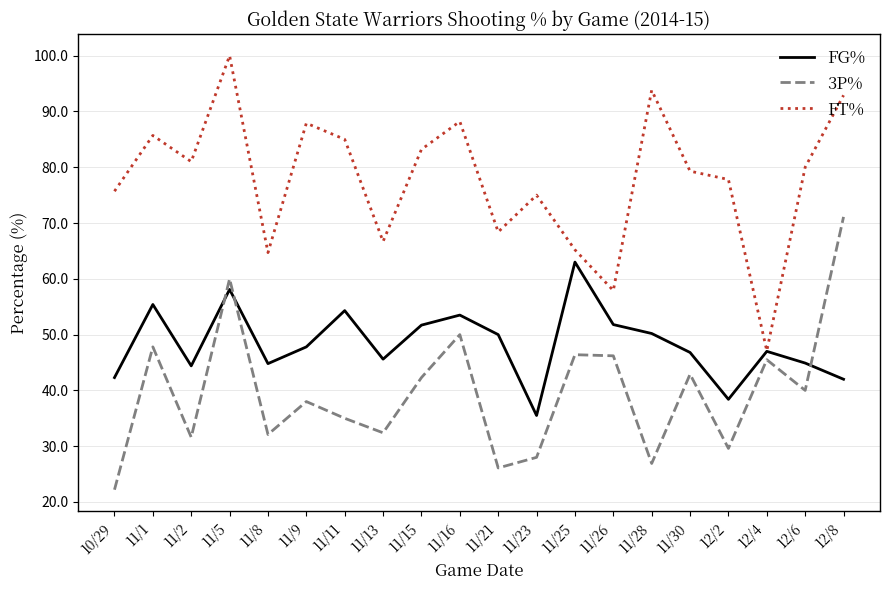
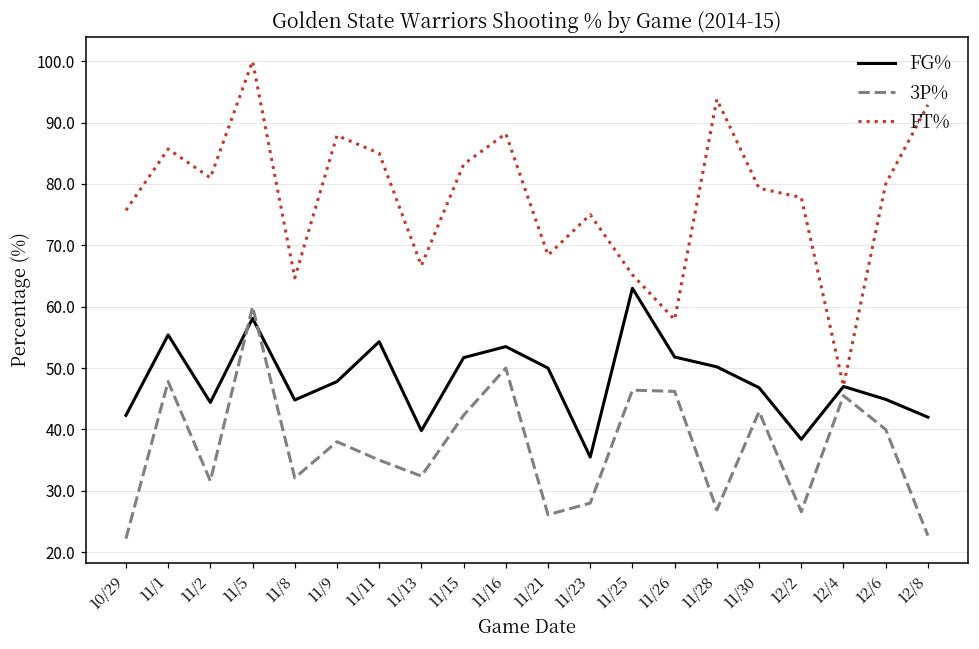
FG%, 11/13: 46 -> 40
3P%, 12/2: 30 -> 27
3P%, 12/8: 71 -> 23
